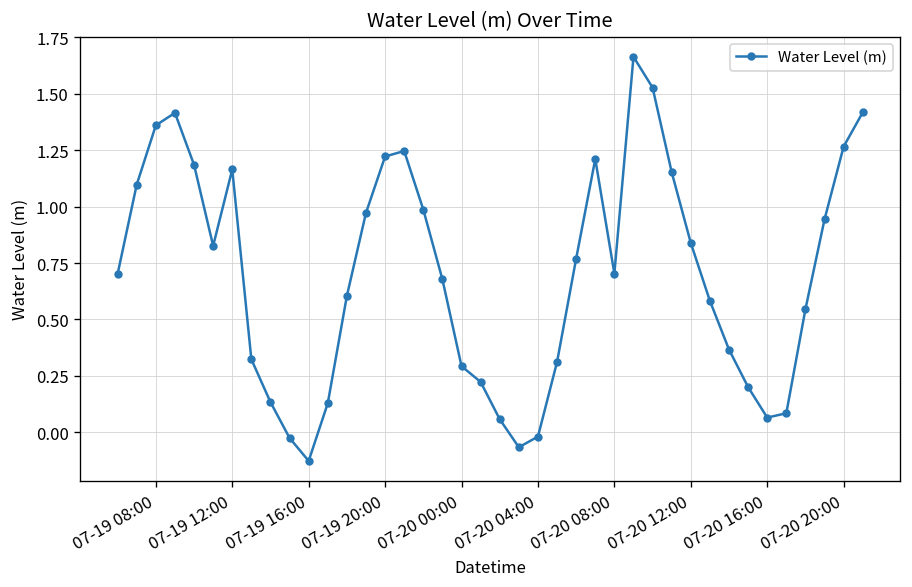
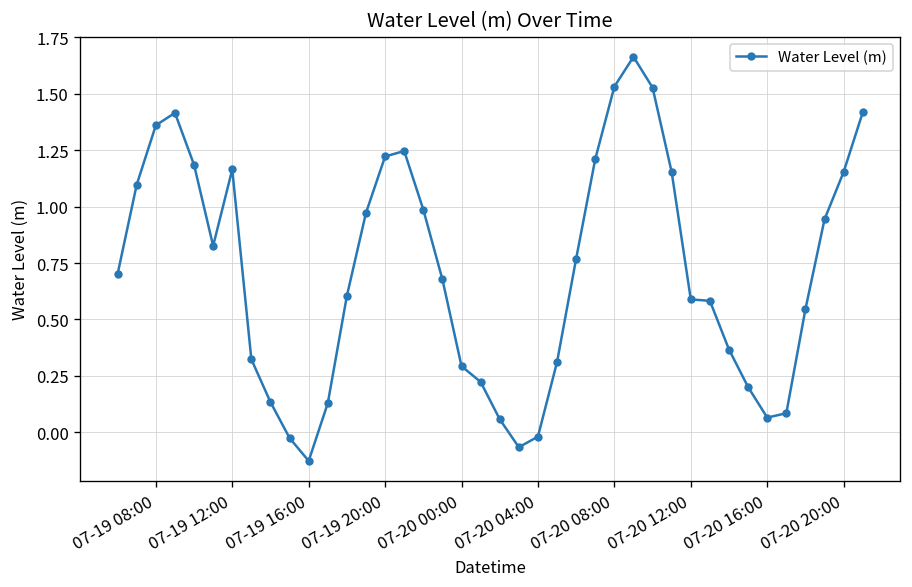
07-20 08:00: 0.70 -> 1.53
07-20 12:00: 0.84 -> 0.59
07-20 20:00: 1.27 -> 1.15
